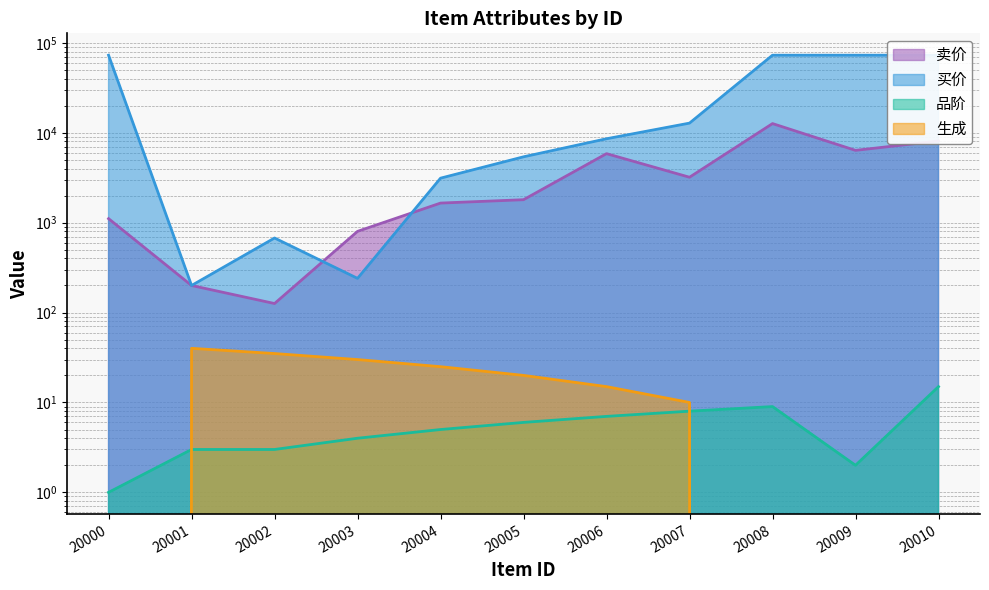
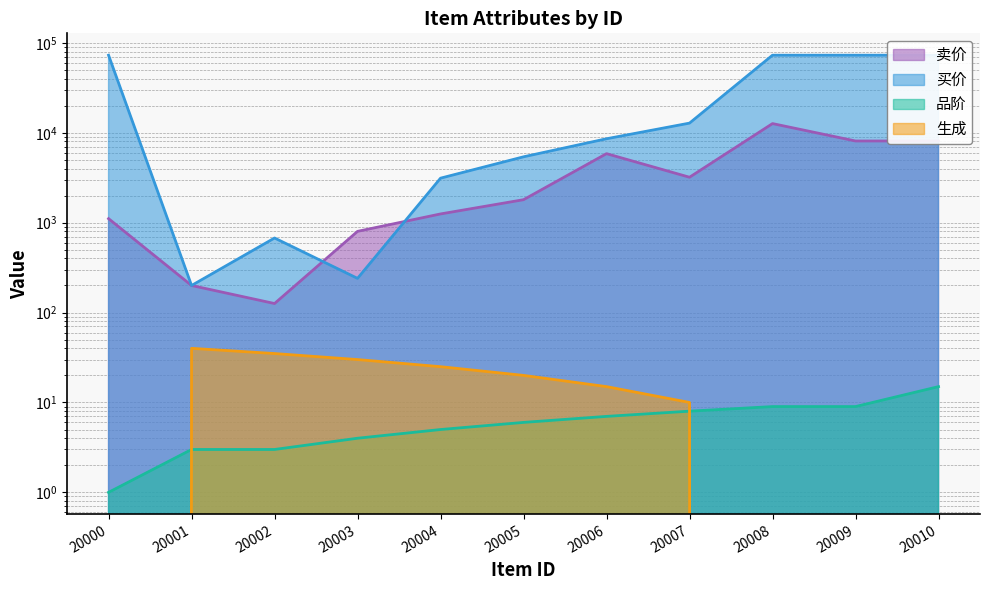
卖价, 20004: 1700 -> 1300
卖价, 20009: 6000 -> 8000
品阶, 20009: 2 -> 9
